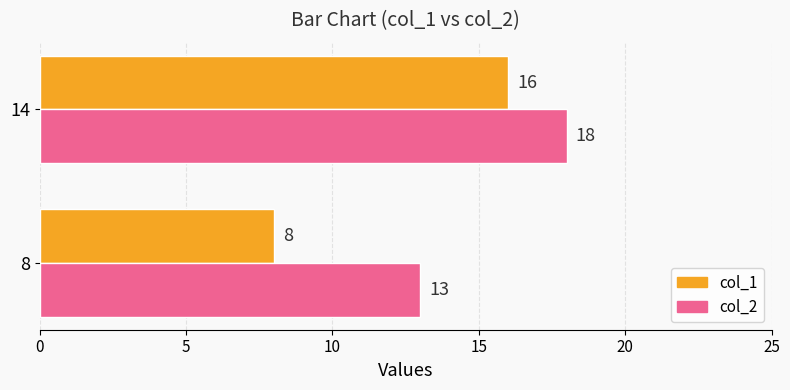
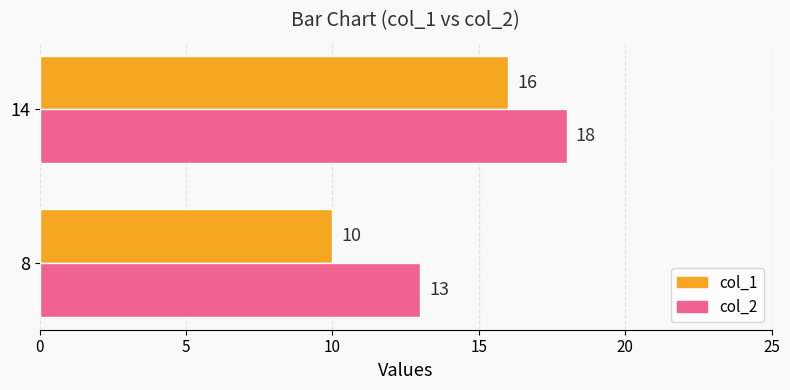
col_1, 8: 8 -> 10
